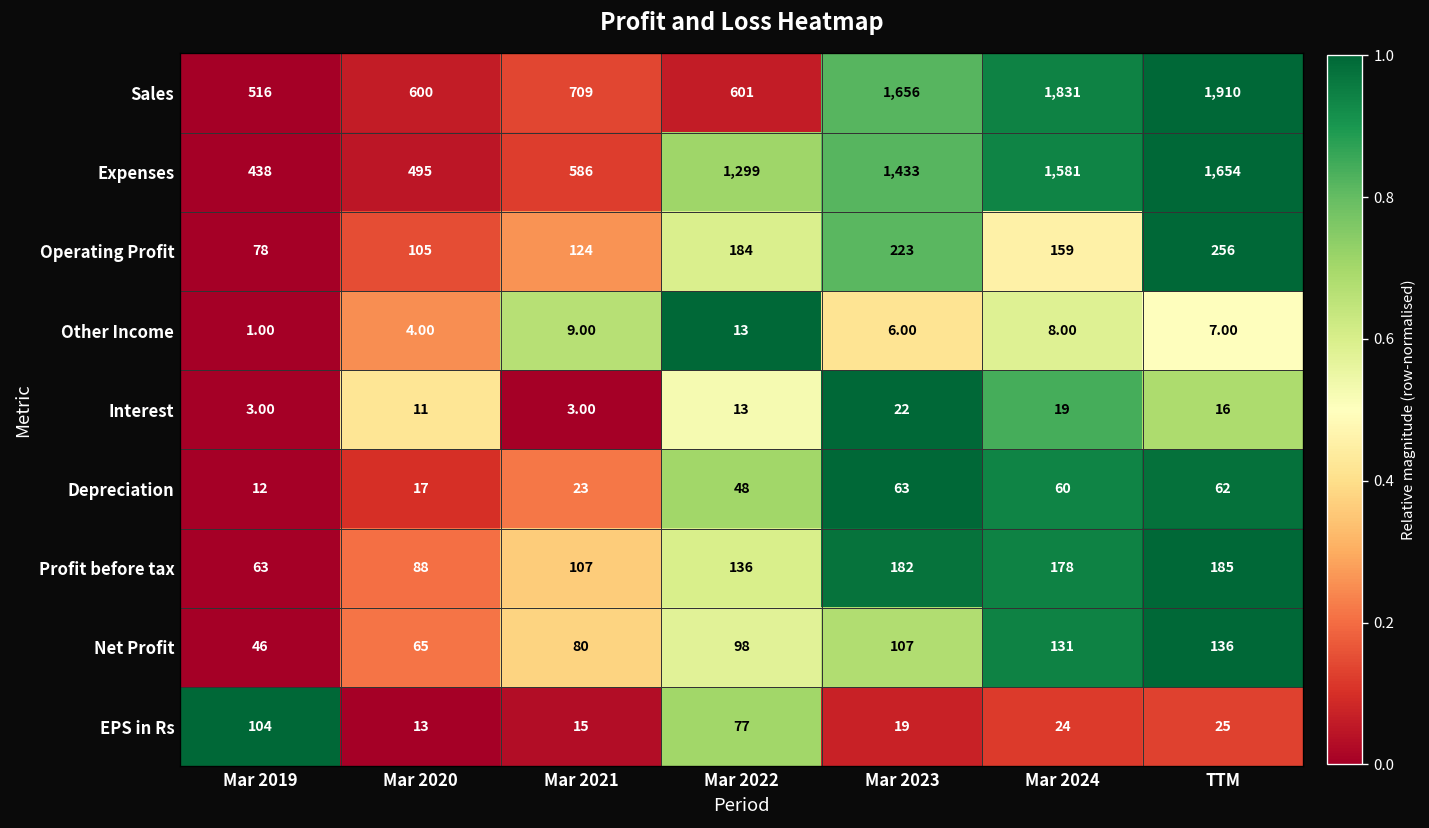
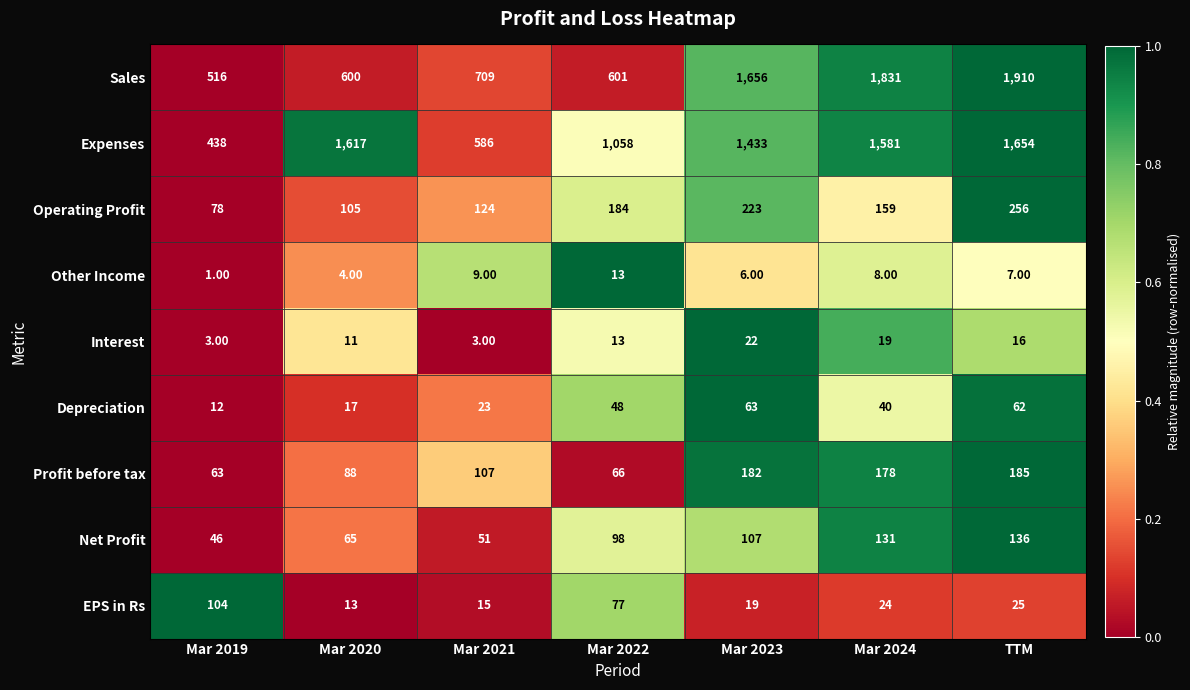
Expenses, Mar 2020: 495 -> 1,617
Expenses, Mar 2022: 1,299 -> 1,058
Depreciation, Mar 2024: 60 -> 40
Profit before tax, Mar 2022: 136 -> 66
Net Profit, Mar 2021: 80 -> 51
